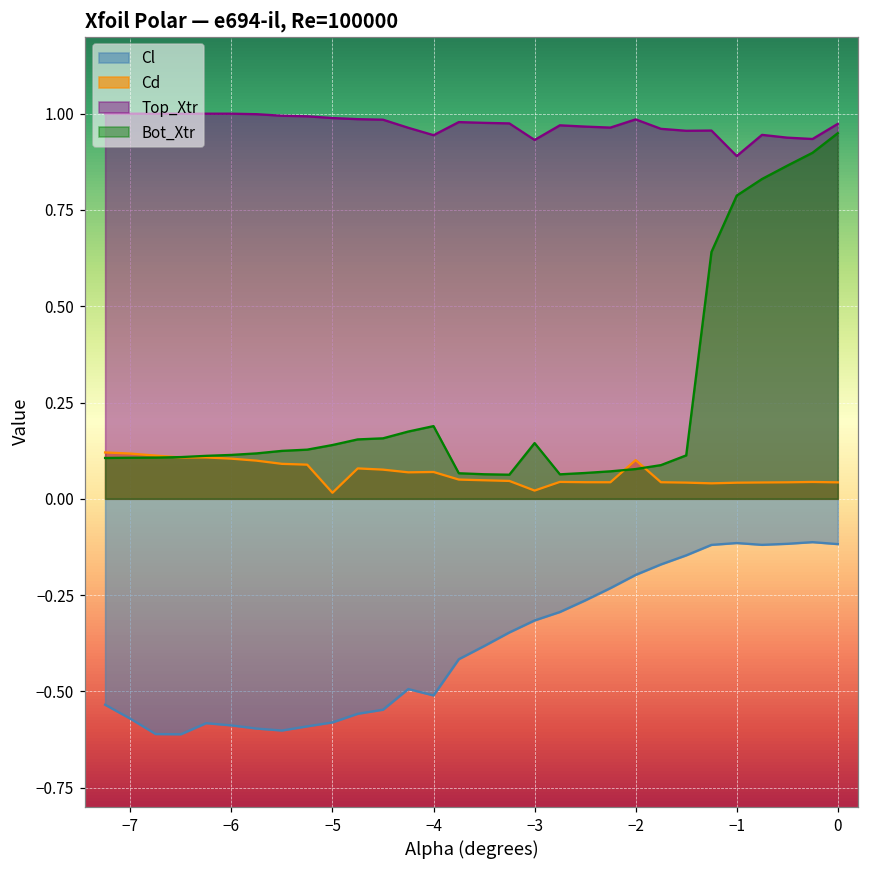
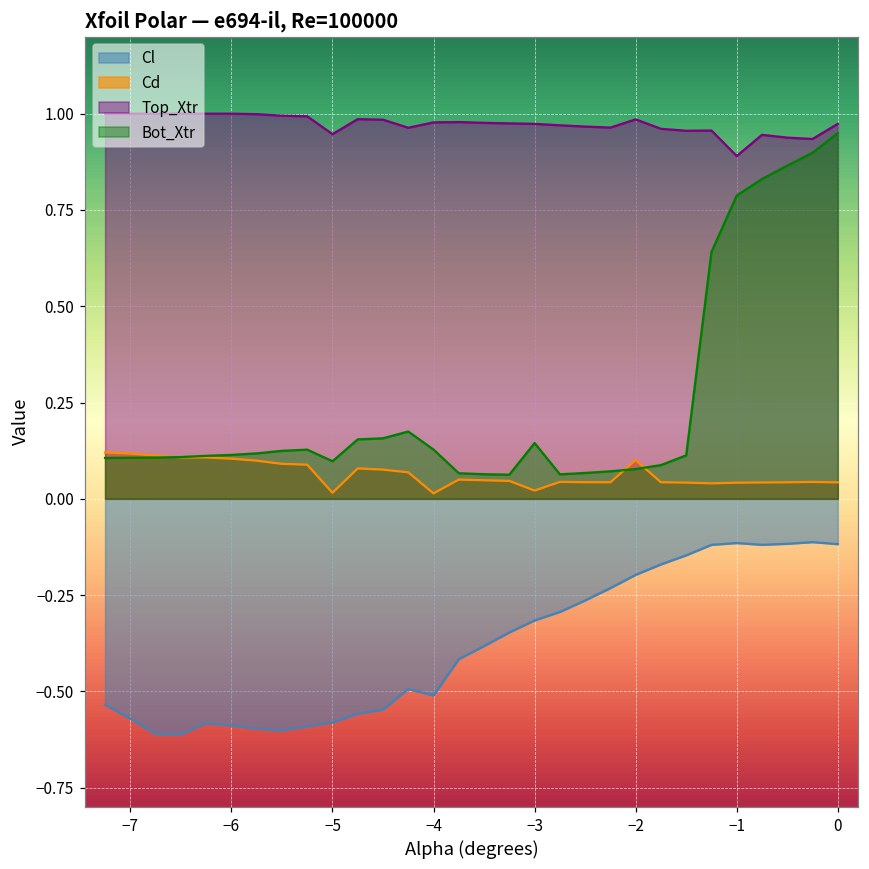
Top_Xtr, −5: 0.99 -> 0.95
Bot_Xtr, −5: 0.14 -> 0.10
Cd, −4: 0.07 -> 0.01
Top_Xtr, −4: 0.94 -> 0.98
Bot_Xtr, −4: 0.19 -> 0.13
Top_Xtr, −3: 0.93 -> 0.97
